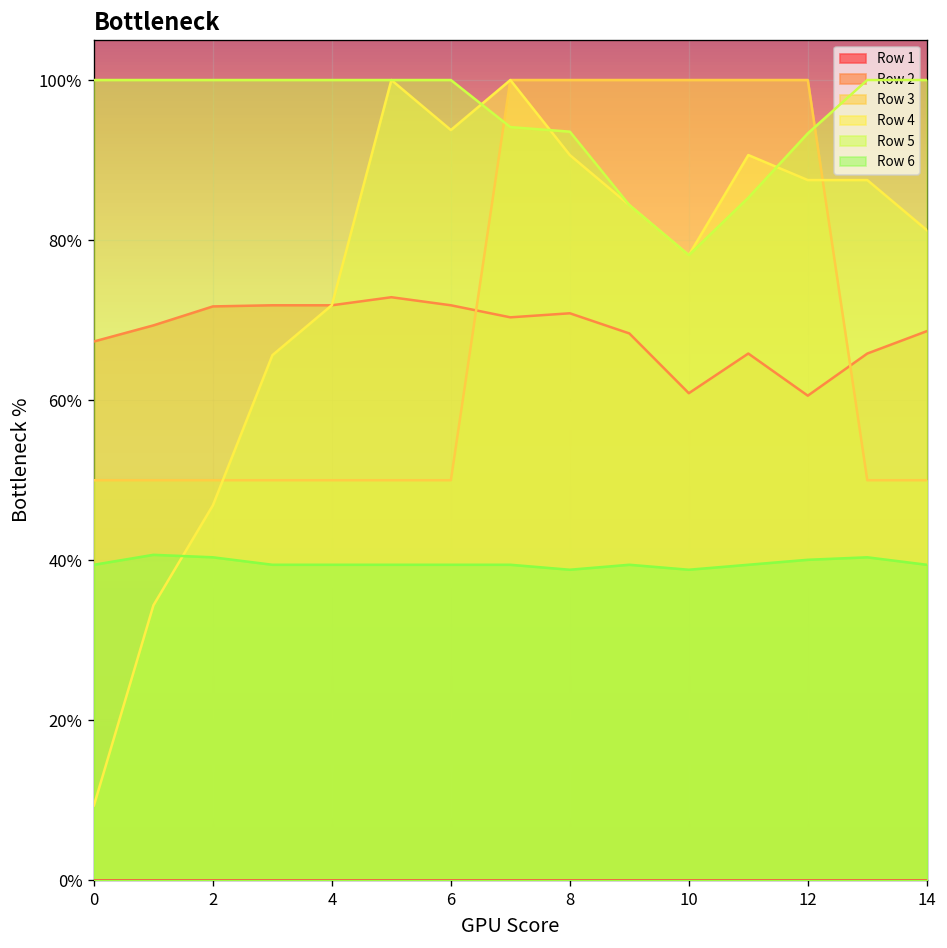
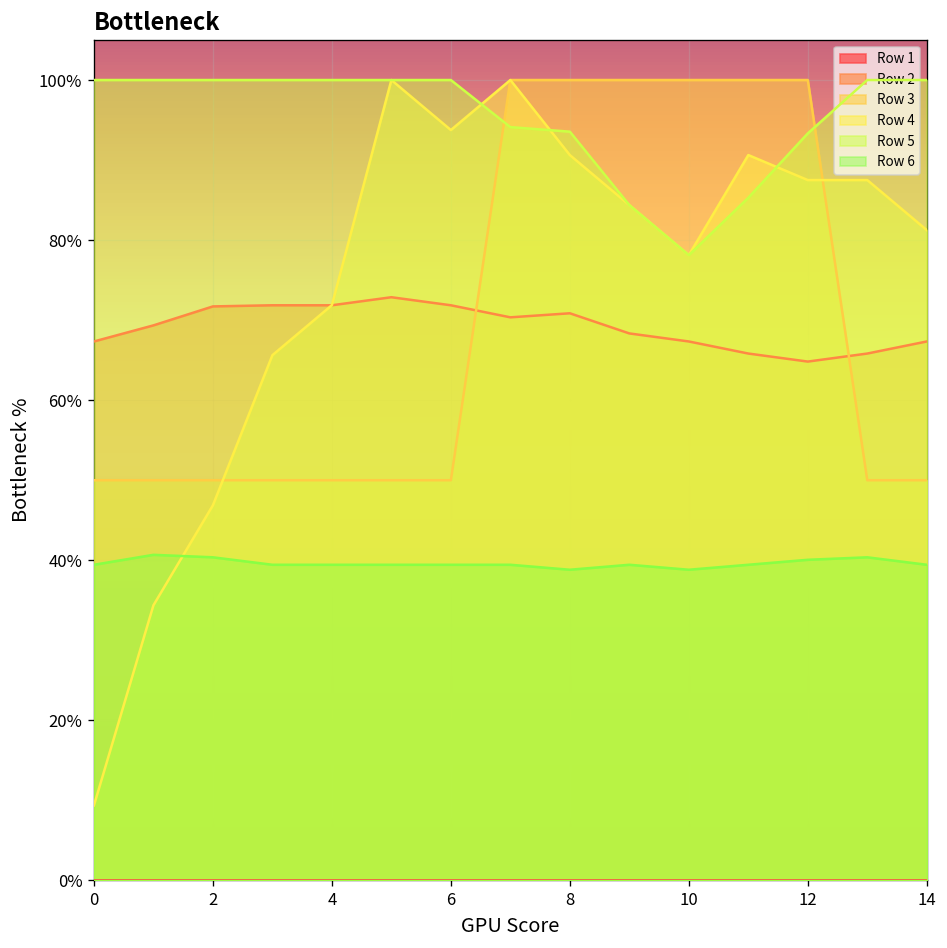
Row 2, 10: 61% -> 67%
Row 2, 12: 61% -> 65%
Row 2, 14: 69% -> 67%
